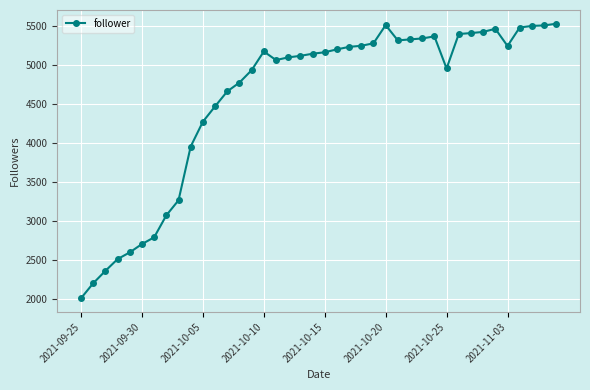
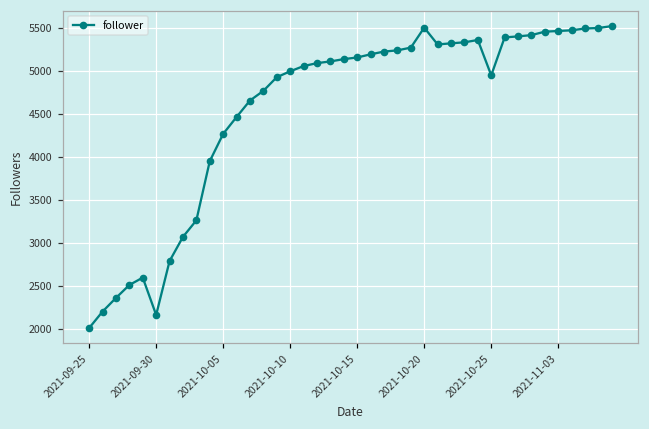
2021-09-30: 2700 -> 2200
2021-10-10: 5200 -> 5000
2021-11-03: 5200 -> 5500
